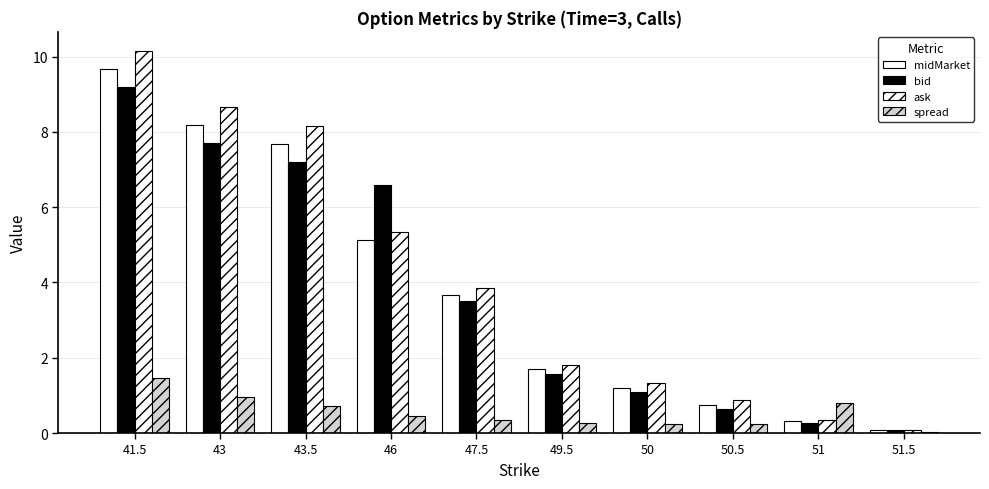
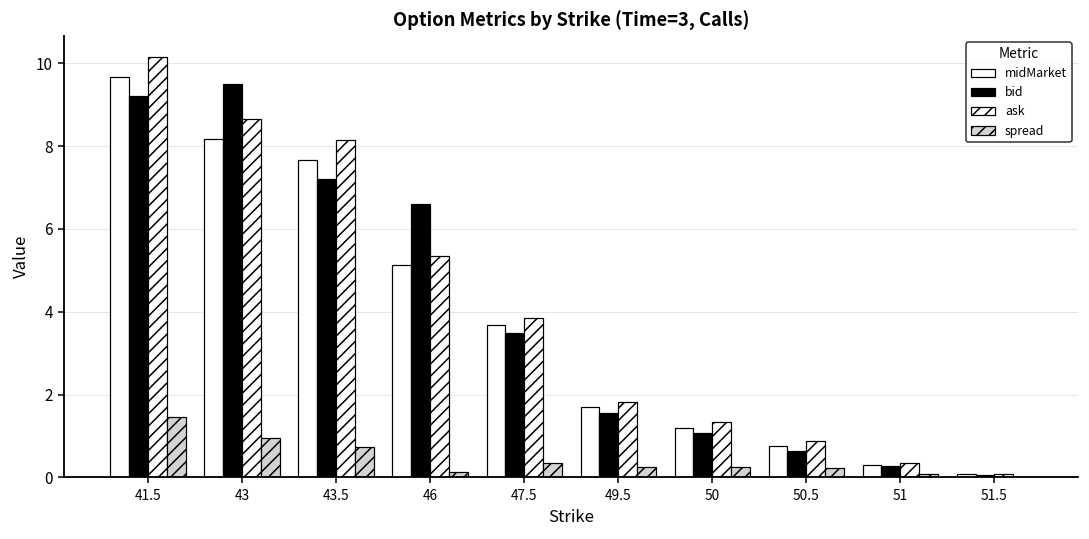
bid, 43: 7.7 -> 9.5
spread, 46: 0.5 -> 0.1
spread, 51: 0.8 -> 0.1
